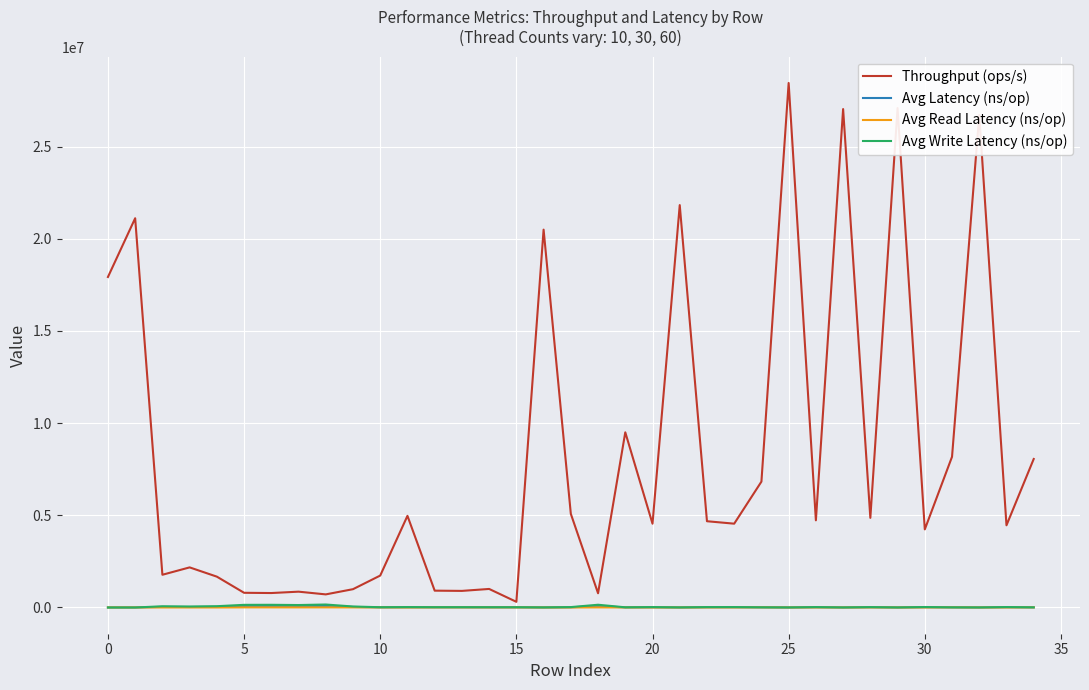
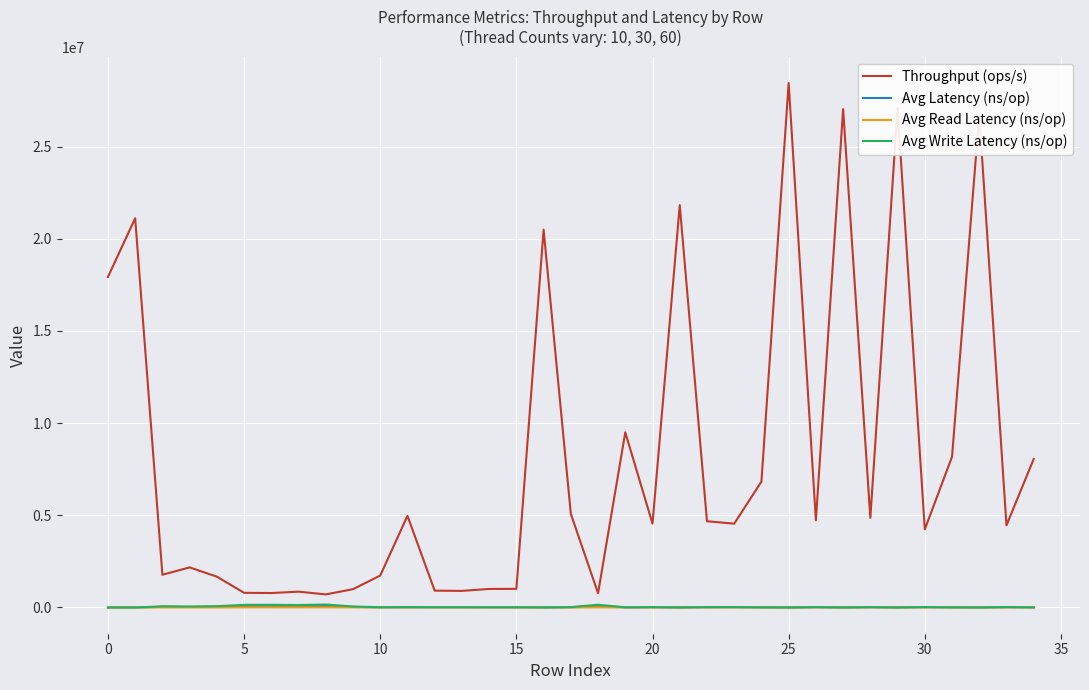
Throughput (ops/s), 15: 300000 -> 1000000
